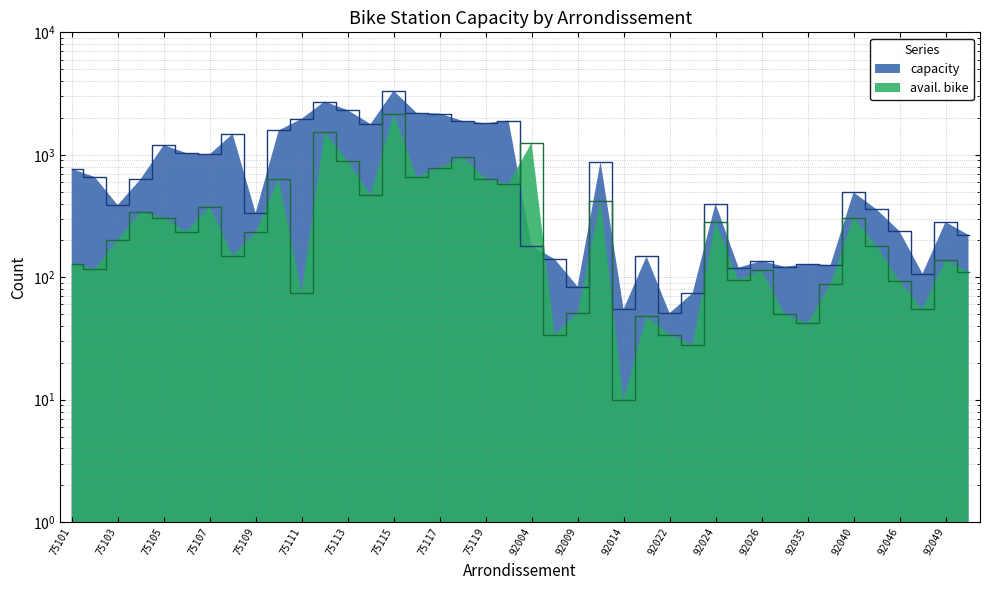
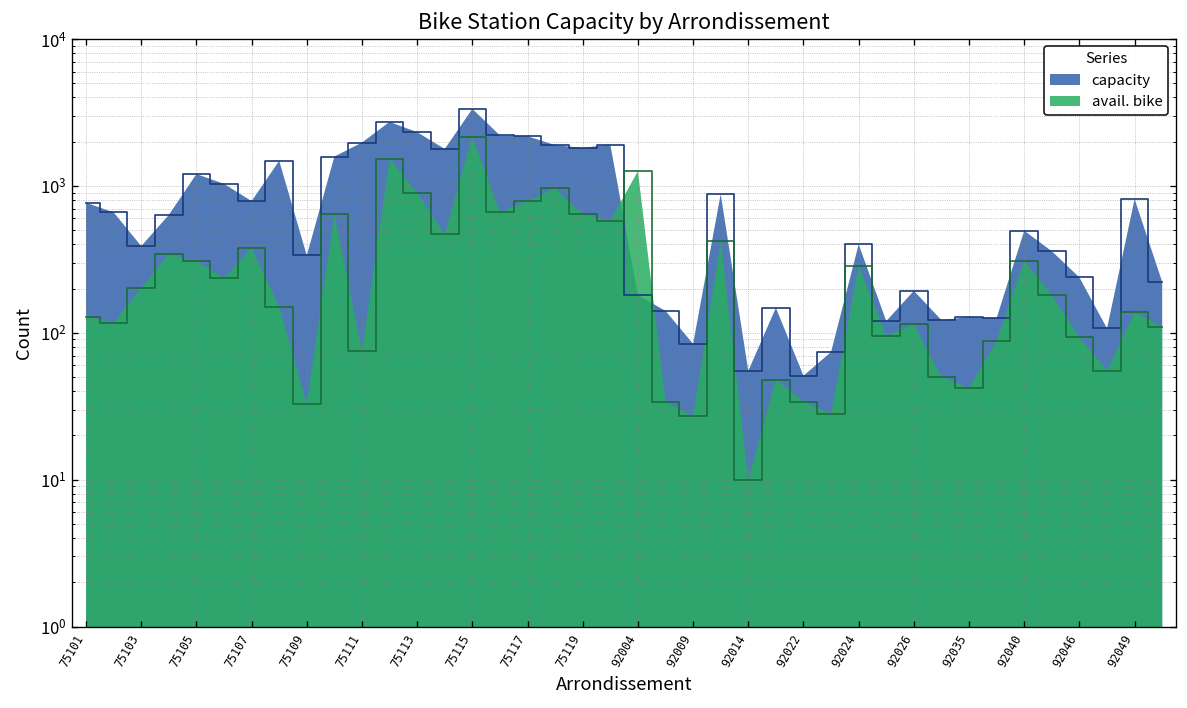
capacity, 75107: 1000 -> 800
avail. bike, 75109: 230 -> 33
avail. bike, 92009: 51 -> 27
capacity, 92026: 140 -> 190
capacity, 92049: 280 -> 800
